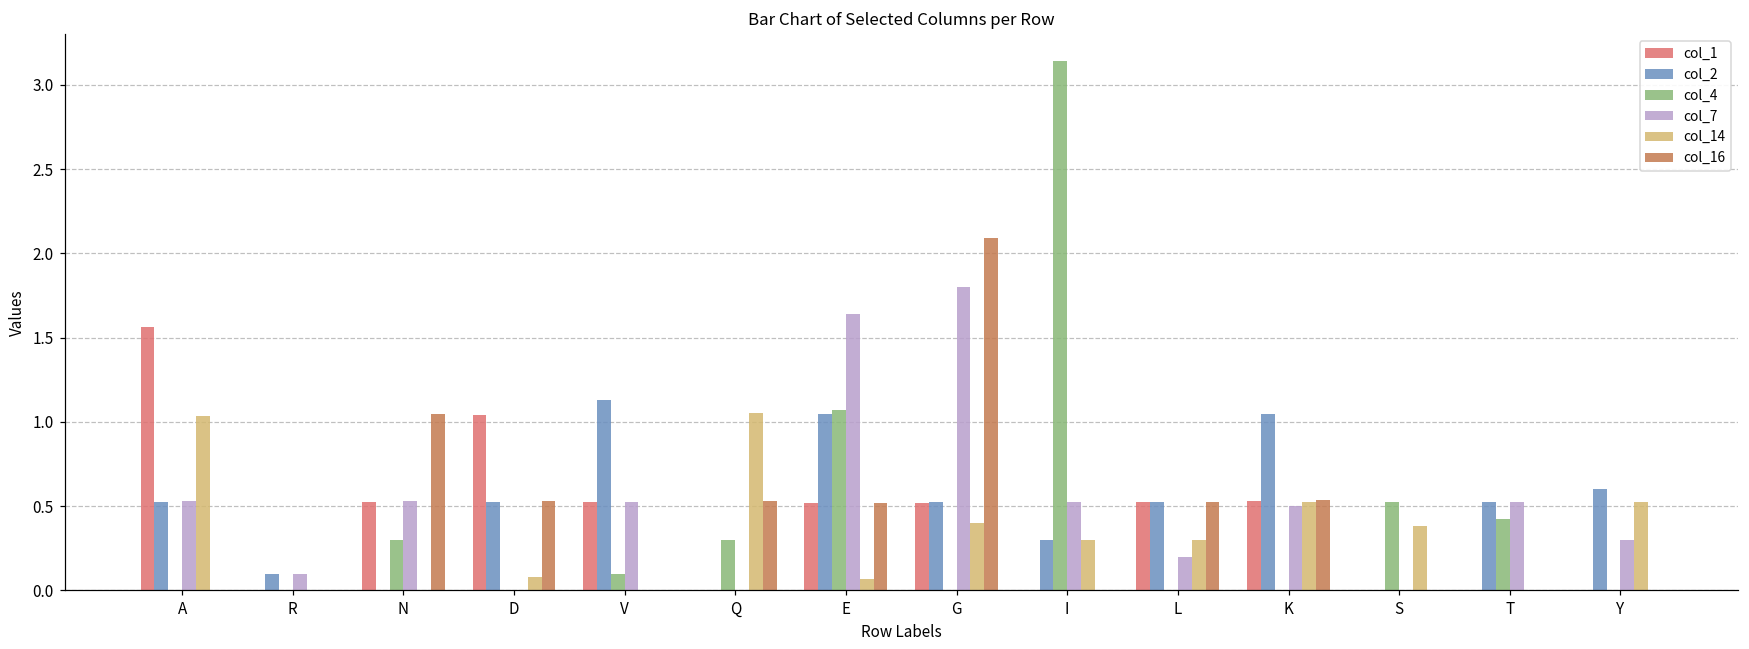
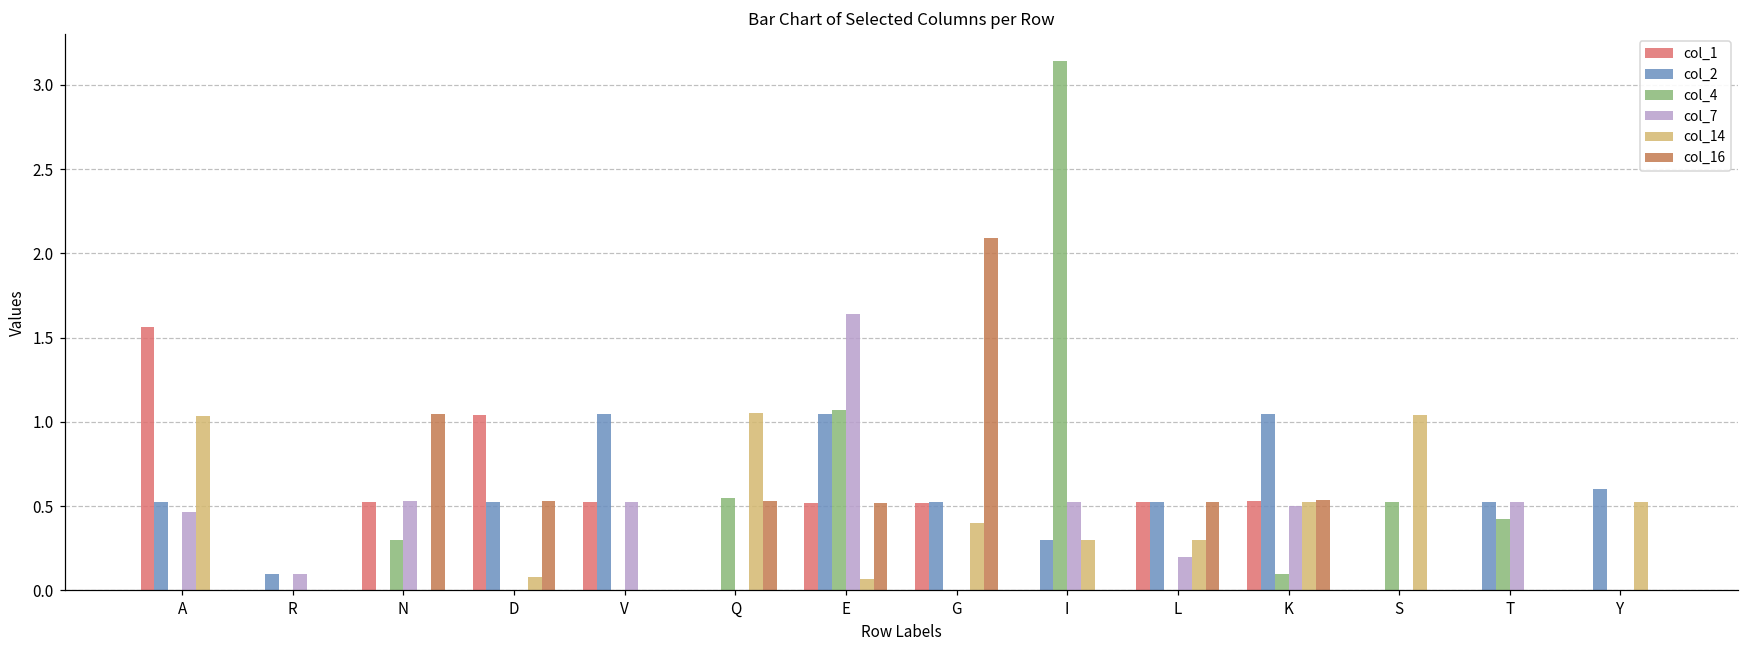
col_7, A: 0.53 -> 0.46
col_2, V: 1.13 -> 1.05
col_4, V: 0.1 -> 0.0
col_4, Q: 0.30 -> 0.55
col_7, G: 1.8 -> 0.0
col_4, K: 0.0 -> 0.1
col_14, S: 0.38 -> 1.04
col_7, Y: 0.3 -> 0.0
